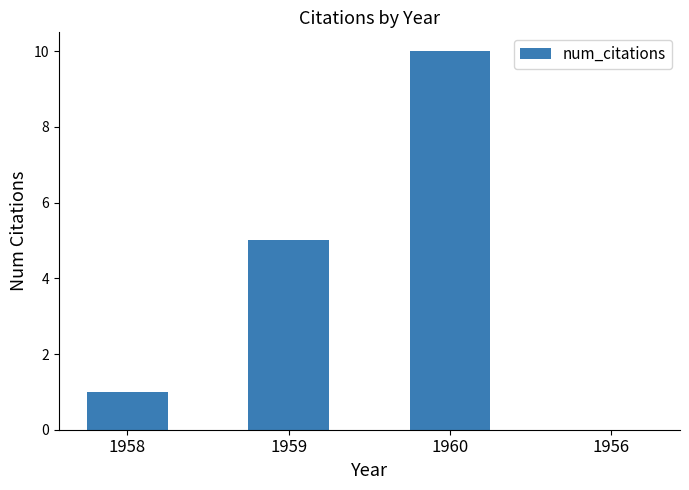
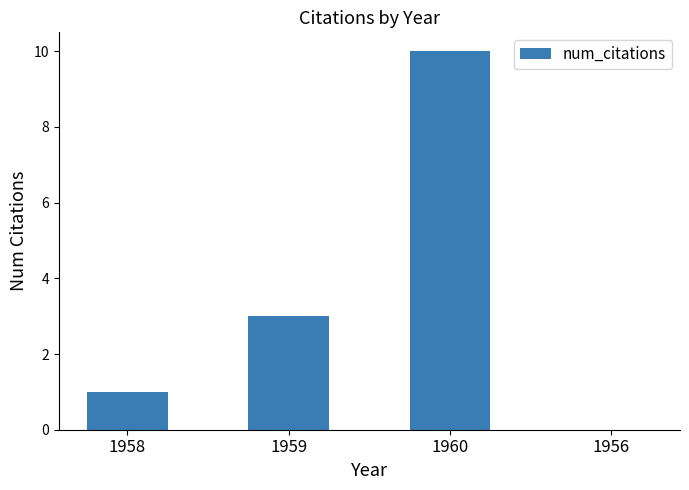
1959: 5 -> 3
